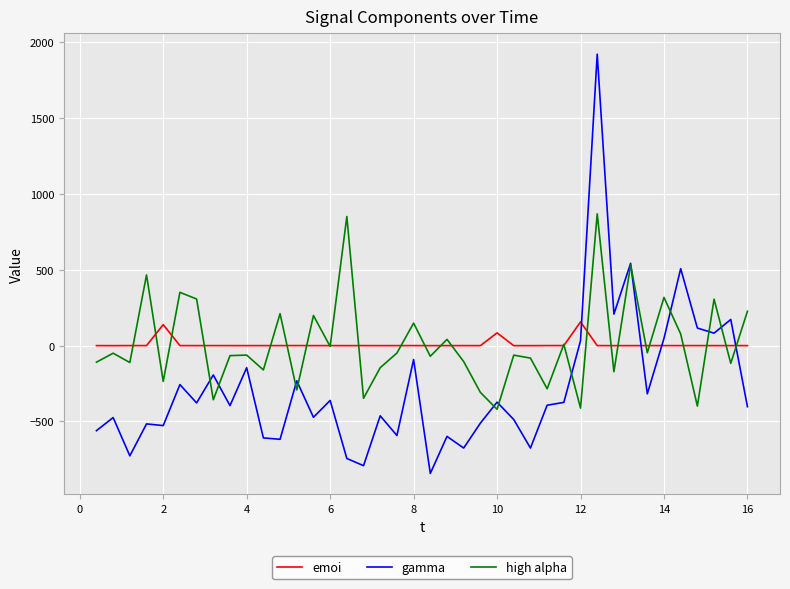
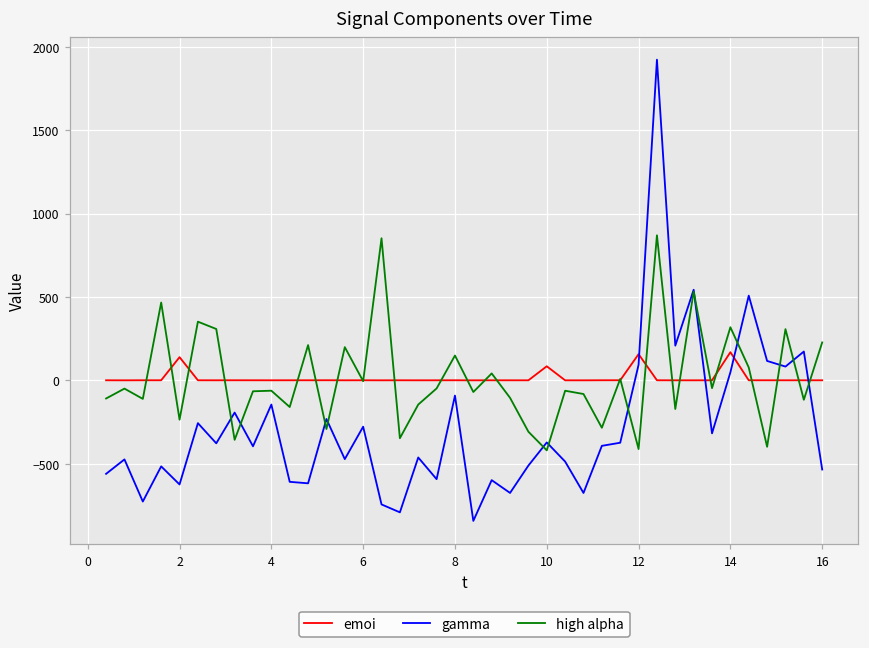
gamma, 2: -530 -> -620
gamma, 6: -360 -> -280
gamma, 12: 30 -> 90
emoi, 14: 0 -> 170
gamma, 16: -400 -> -540
